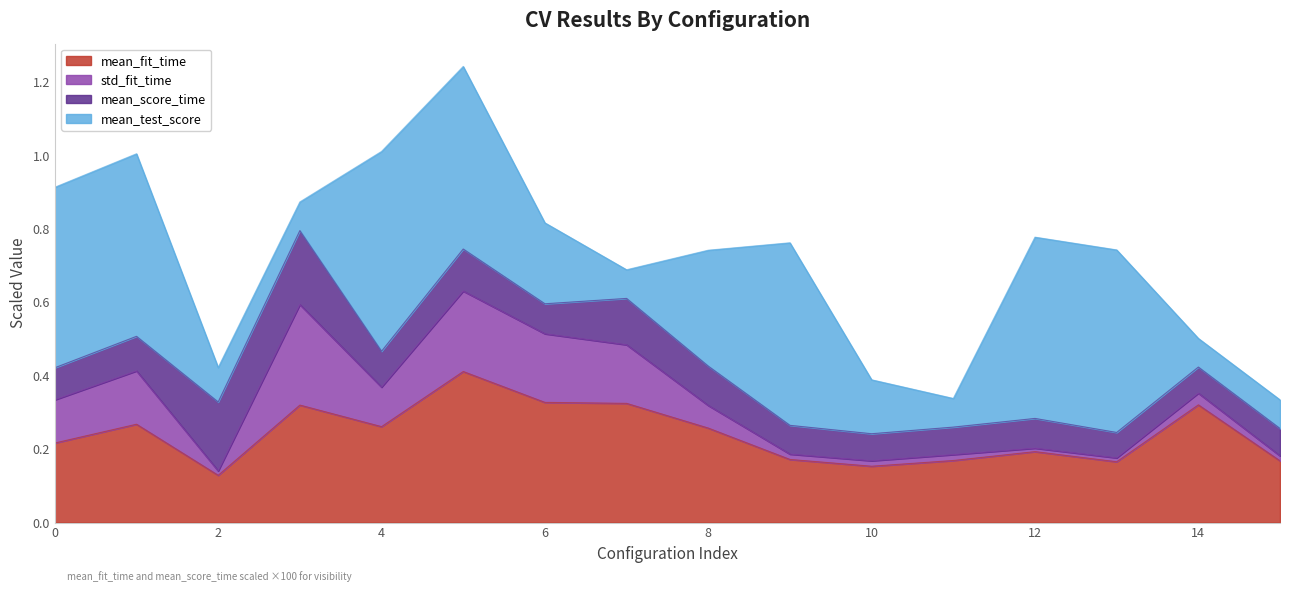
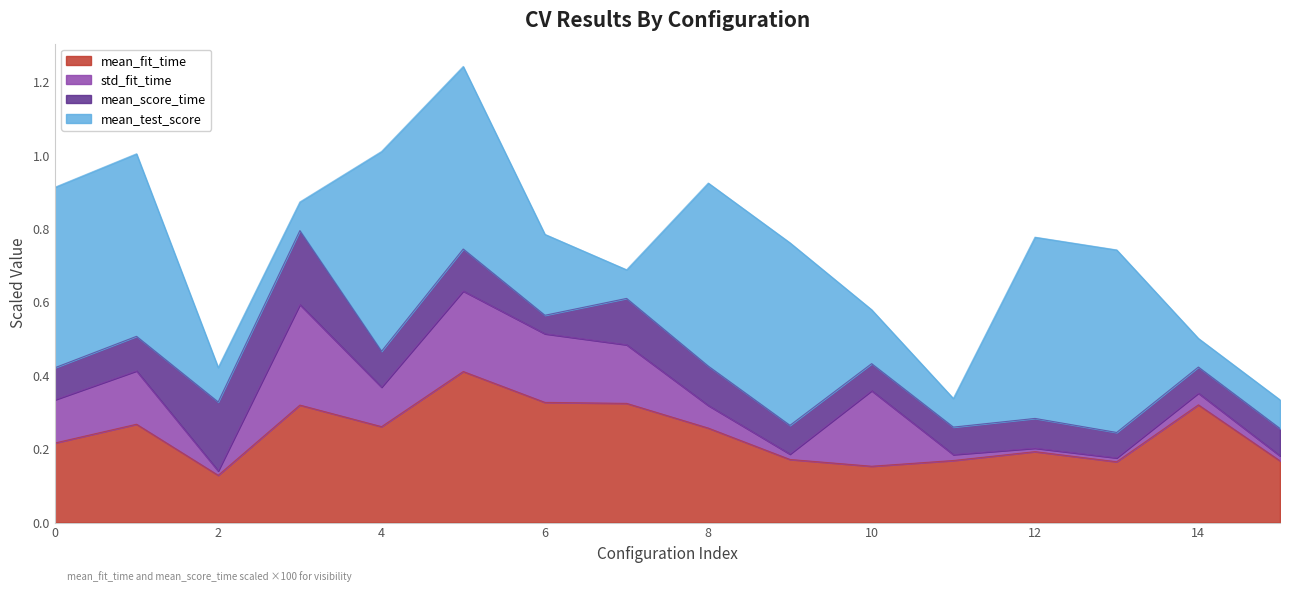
mean_score_time, 6: 0.08 -> 0.05
mean_test_score, 8: 0.32 -> 0.50
std_fit_time, 10: 0.01 -> 0.21
